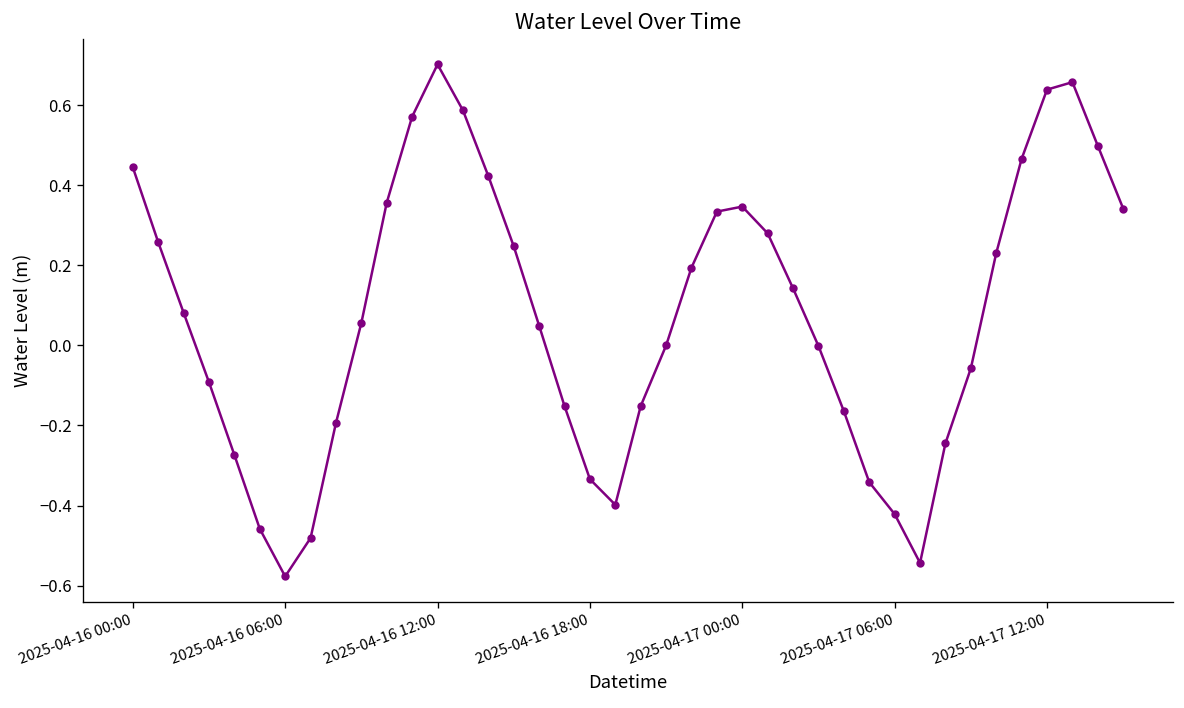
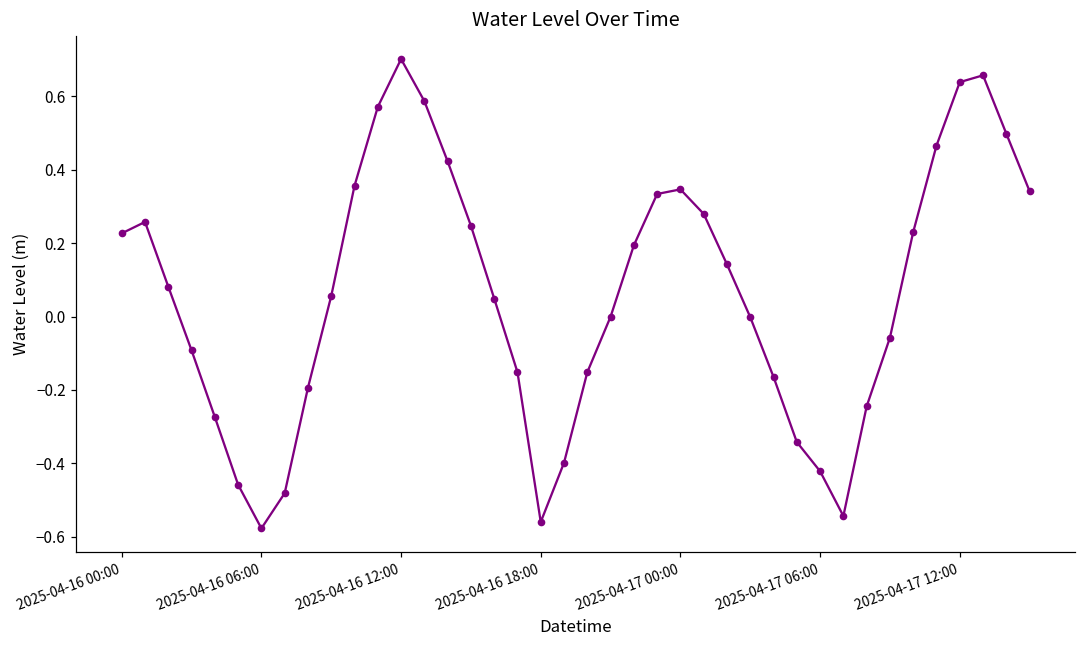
2025-04-16 00:00: 0.44 -> 0.23
2025-04-16 18:00: -0.33 -> -0.56
